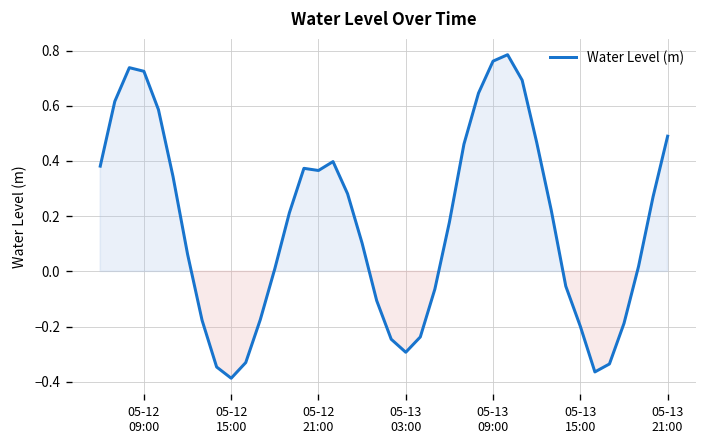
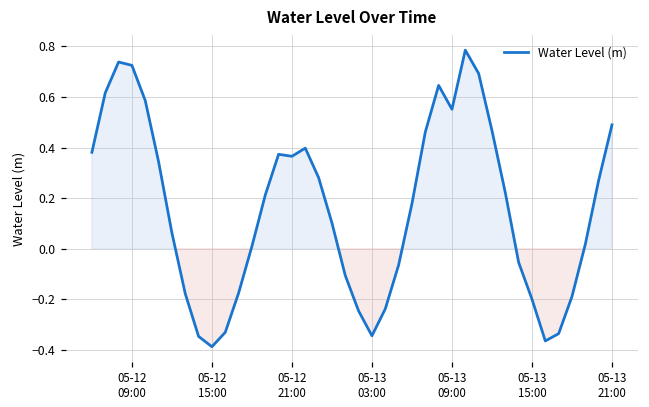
05-13 03:00: -0.29 -> -0.34
05-13 09:00: 0.76 -> 0.55
